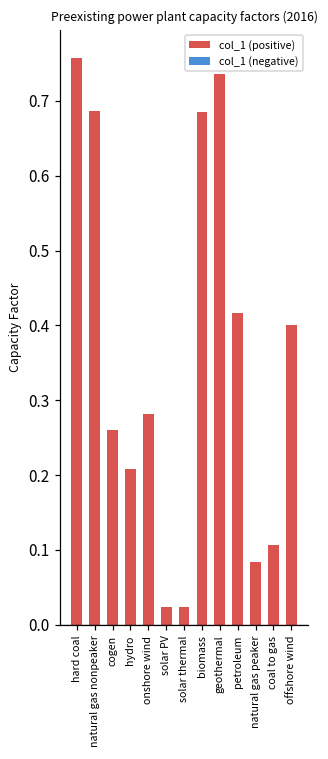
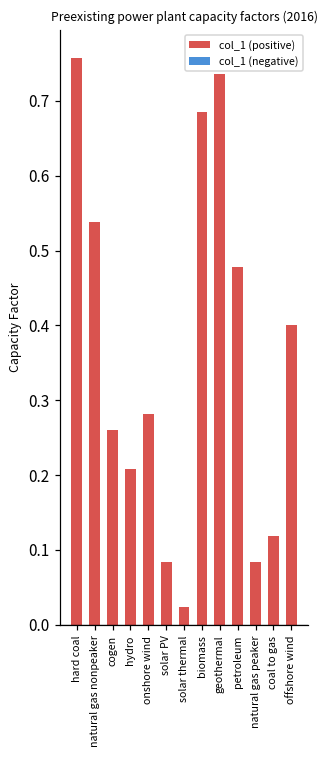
col_1 (positive), natural gas nonpeaker: 0.69 -> 0.54
col_1 (positive), solar PV: 0.02 -> 0.08
col_1 (positive), petroleum: 0.42 -> 0.48
col_1 (positive), coal to gas: 0.11 -> 0.12
